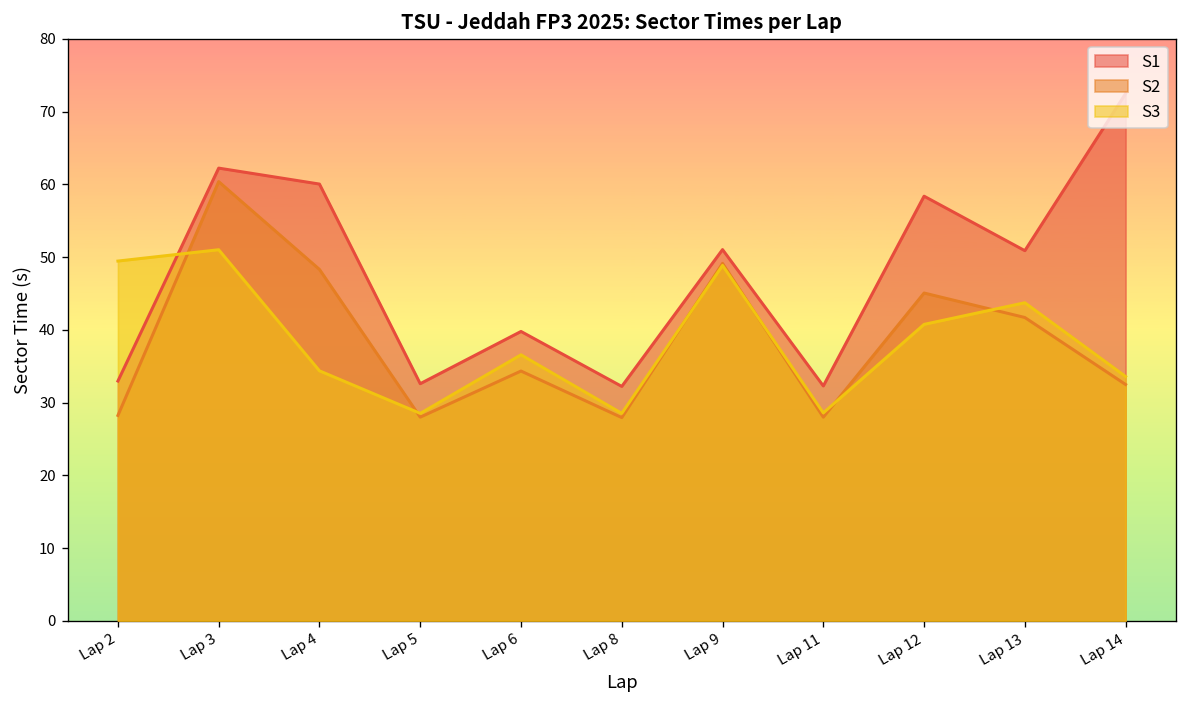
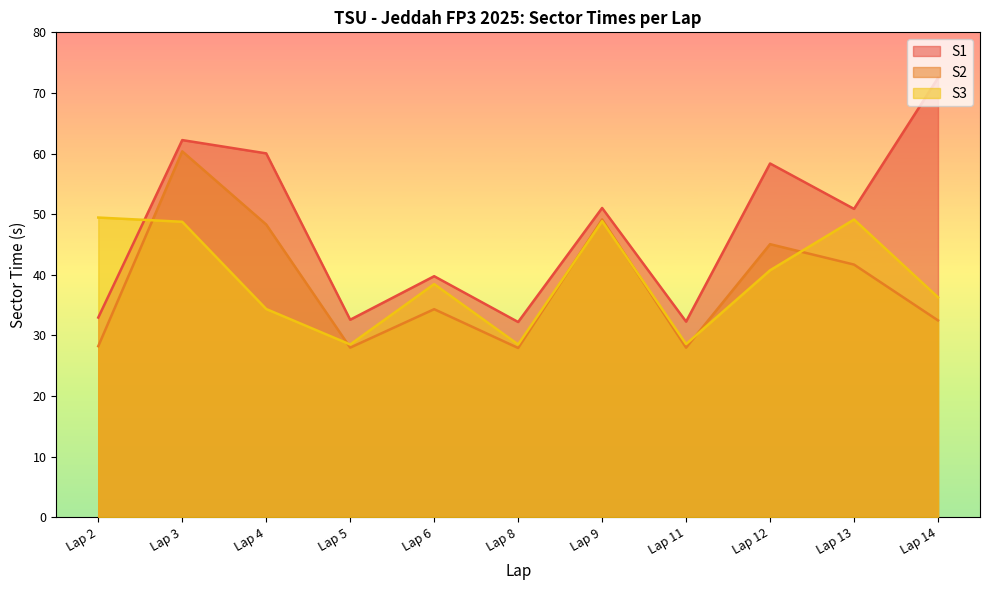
S3, Lap 3: 51 -> 49
S3, Lap 6: 37 -> 38
S3, Lap 13: 44 -> 49
S3, Lap 14: 34 -> 36
